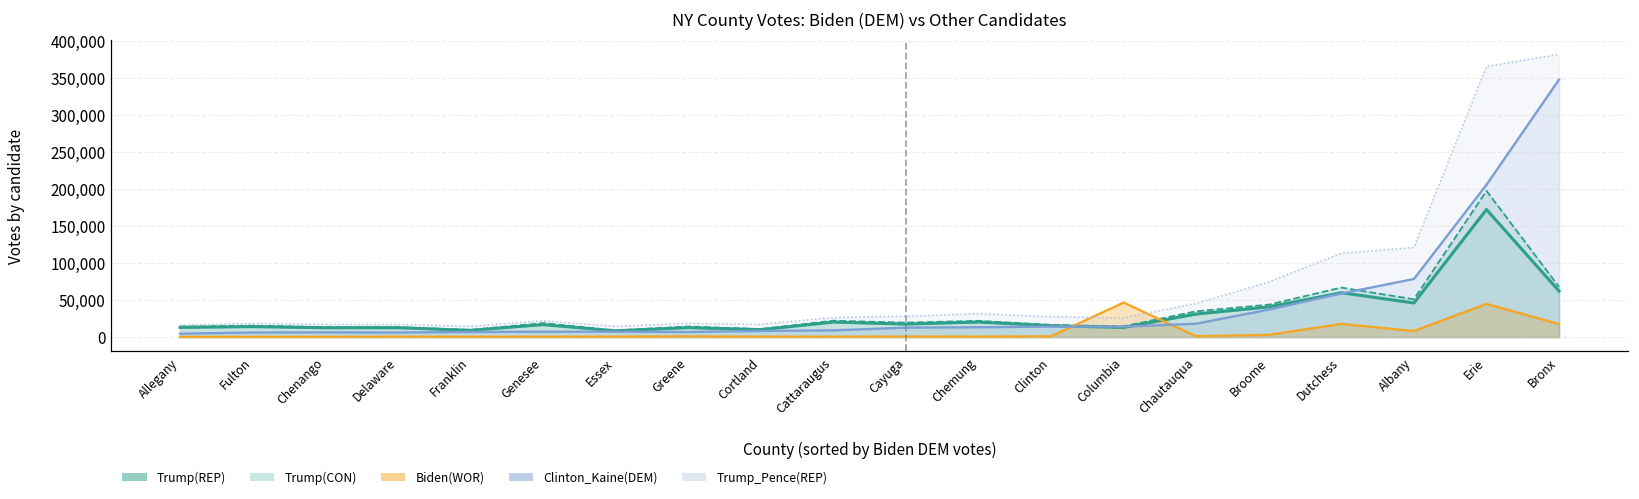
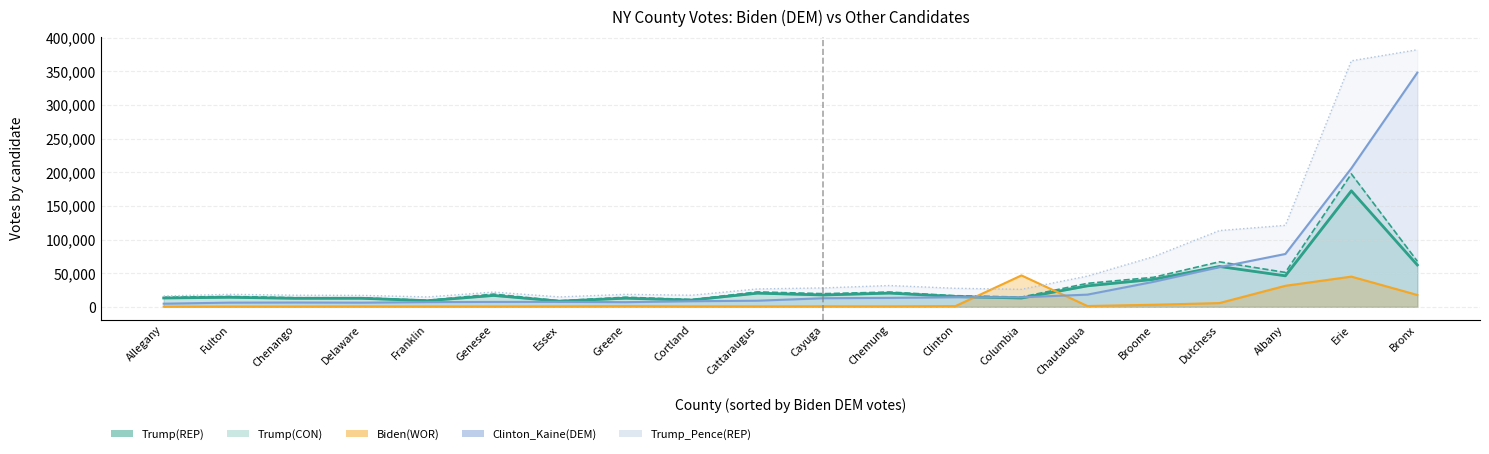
Biden(WOR), Dutchess: 20,000 -> 10,000
Biden(WOR), Albany: 10,000 -> 30,000
